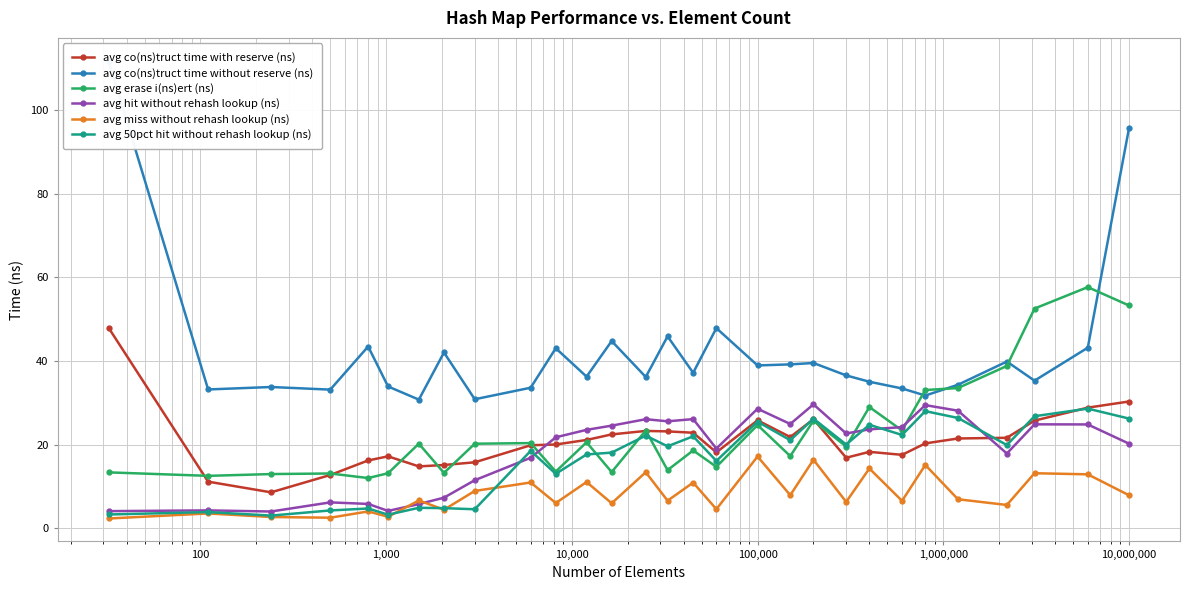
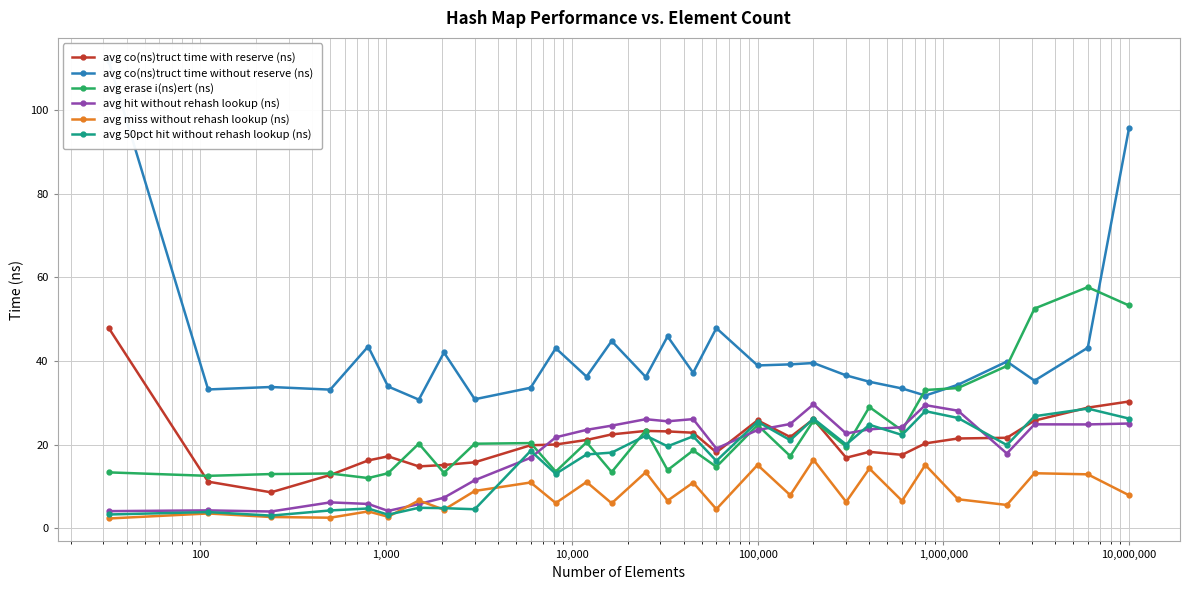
avg hit without rehash lookup (ns), 100,000: 29 -> 24
avg miss without rehash lookup (ns), 100,000: 17 -> 15
avg hit without rehash lookup (ns), 10,000,000: 20 -> 25
